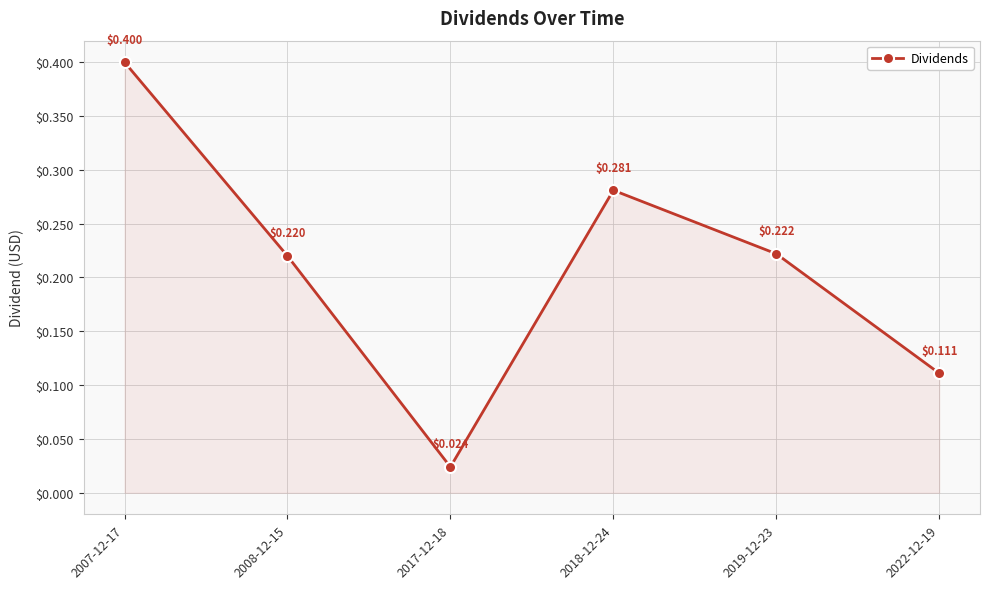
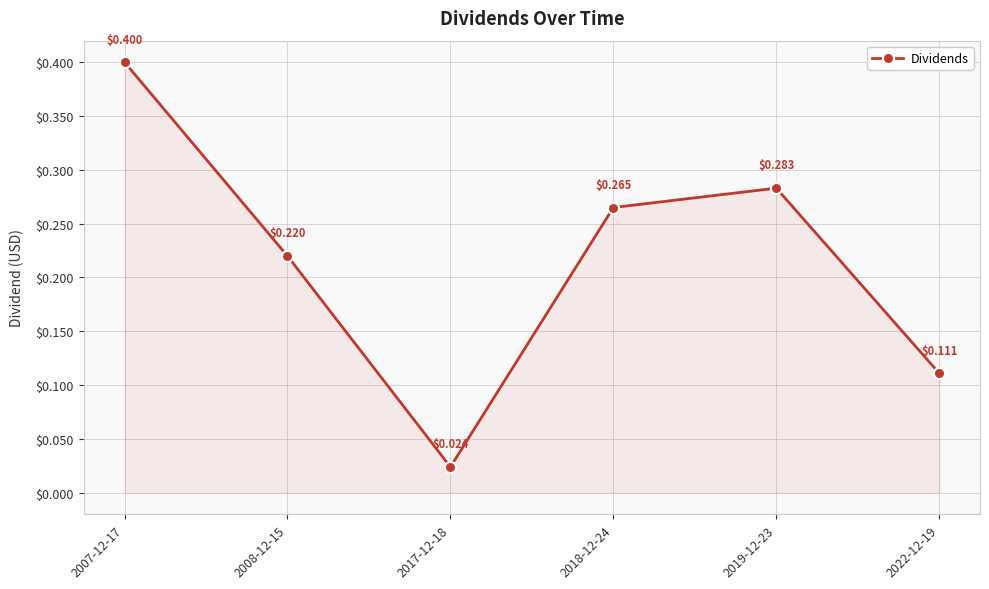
2018-12-24: $0.281 -> $0.265
2019-12-23: $0.222 -> $0.283
